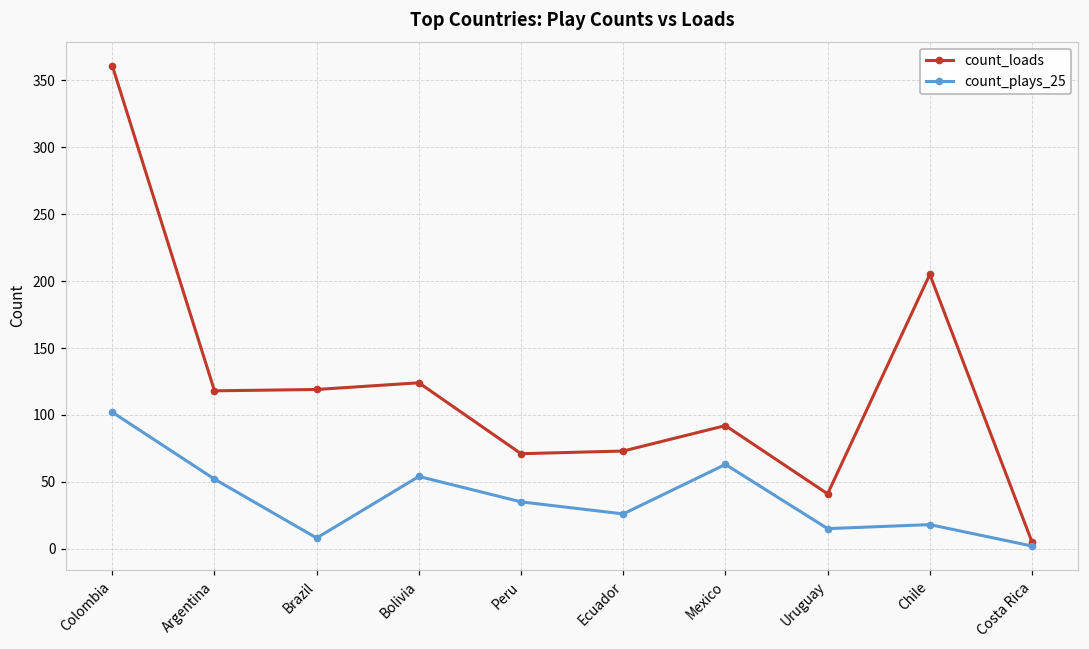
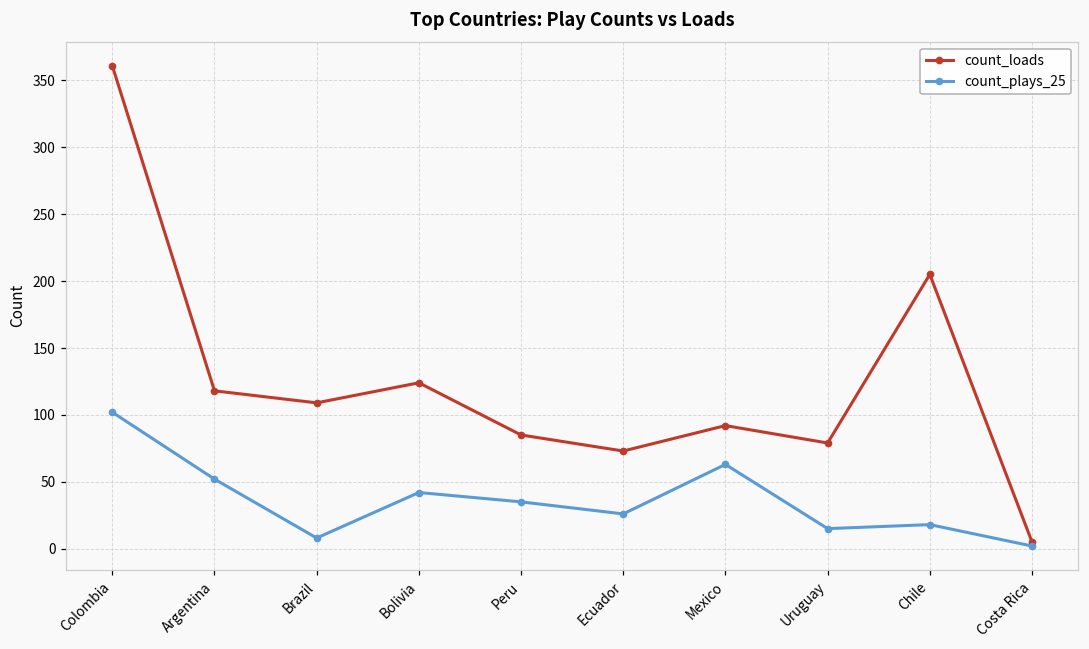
count_loads, Brazil: 119 -> 109
count_plays_25, Bolivia: 54 -> 42
count_loads, Peru: 71 -> 85
count_loads, Uruguay: 41 -> 79
